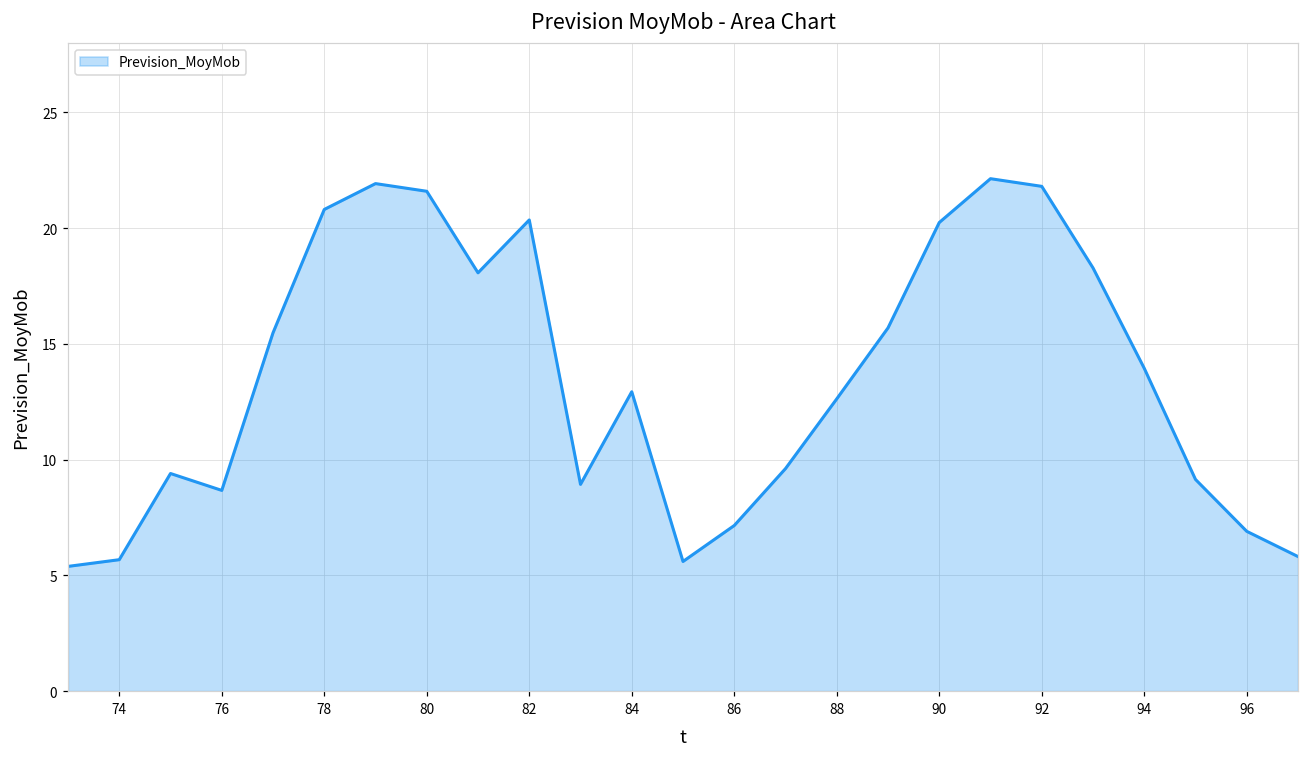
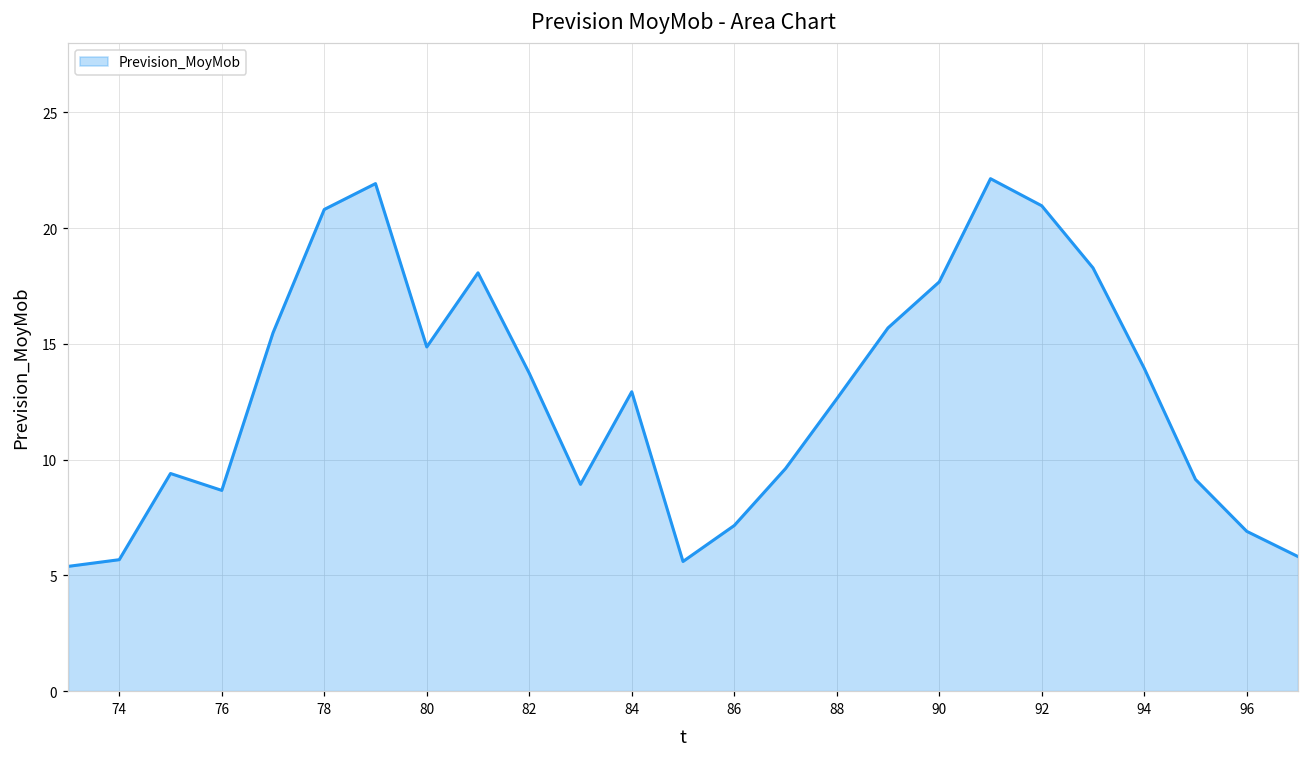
80: 21.6 -> 14.9
82: 20.4 -> 13.7
90: 20.2 -> 17.7
92: 21.8 -> 21.0
